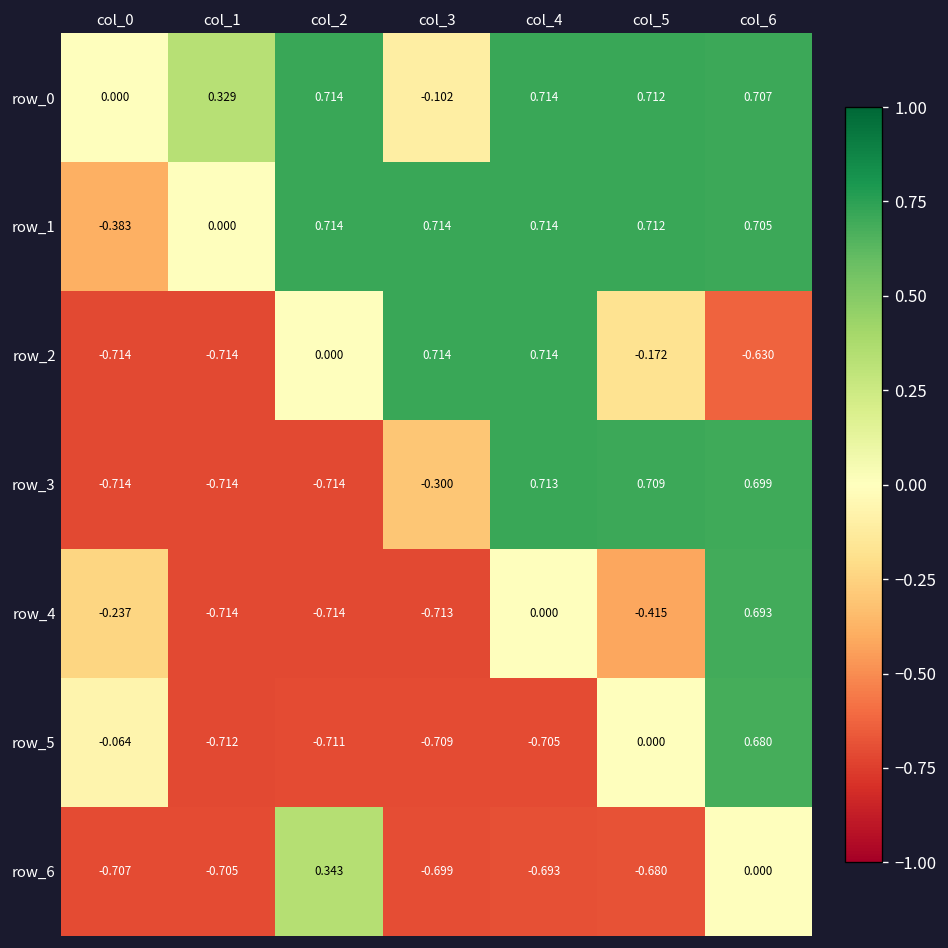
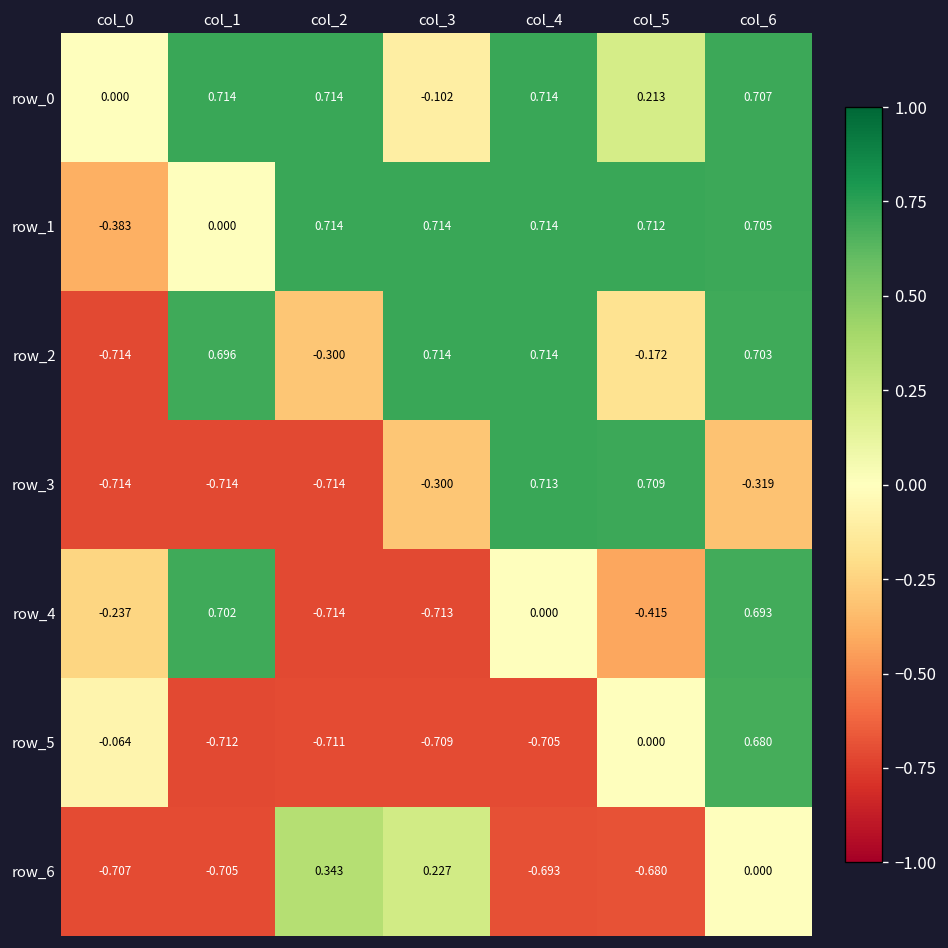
row_0, col_1: 0.329 -> 0.714
row_0, col_5: 0.712 -> 0.213
row_2, col_1: -0.714 -> 0.696
row_2, col_2: 0.000 -> -0.300
row_2, col_6: -0.630 -> 0.703
row_3, col_6: 0.699 -> -0.319
row_4, col_1: -0.714 -> 0.702
row_6, col_3: -0.699 -> 0.227
